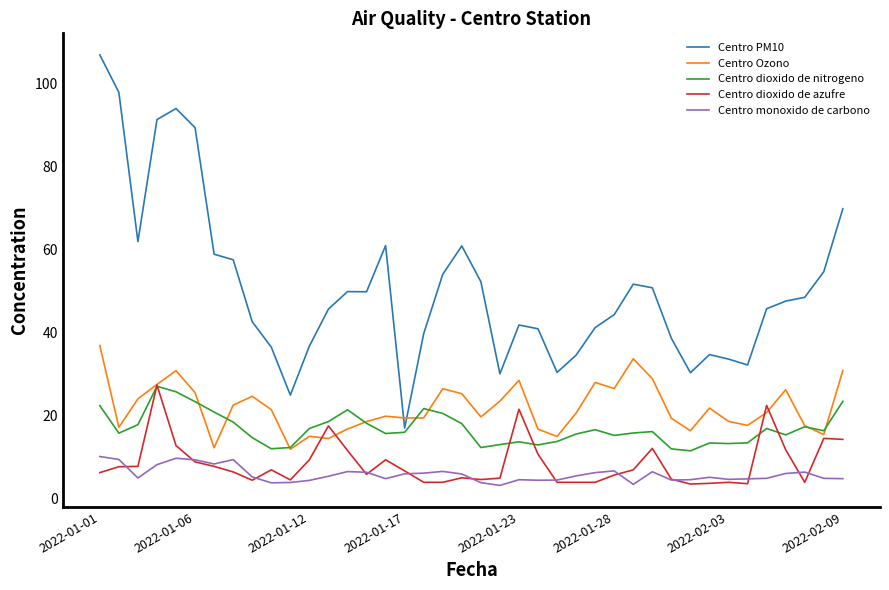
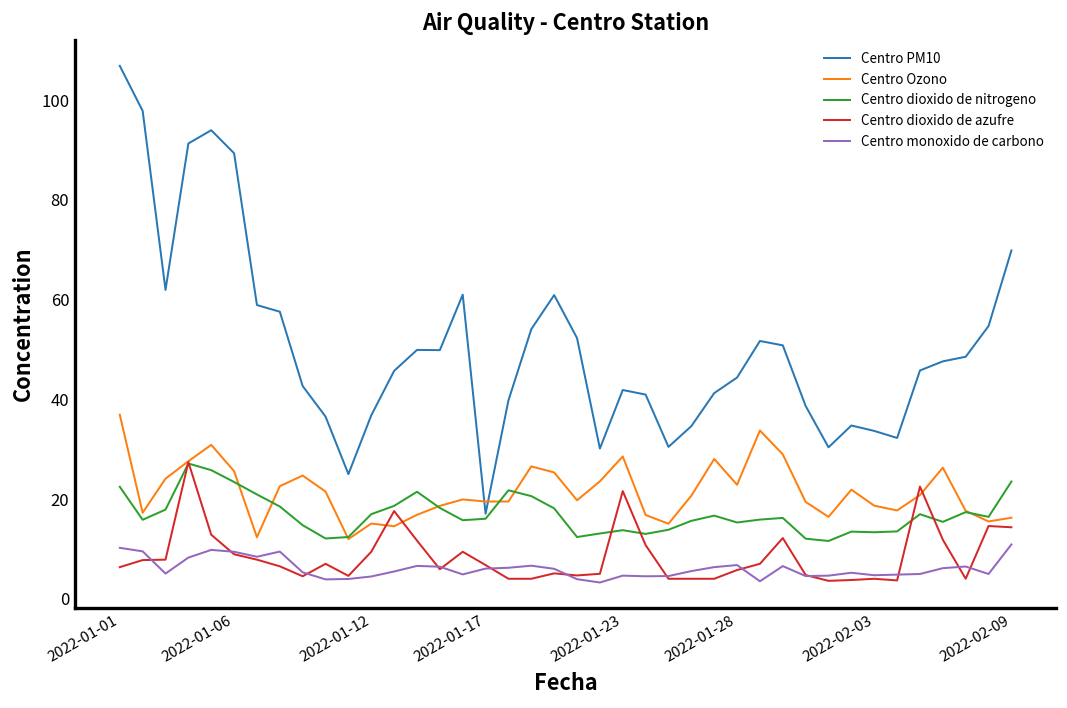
Centro Ozono, 2022-01-28: 27 -> 23
Centro Ozono, 2022-02-09: 31 -> 16
Centro monoxido de carbono, 2022-02-09: 5 -> 11
